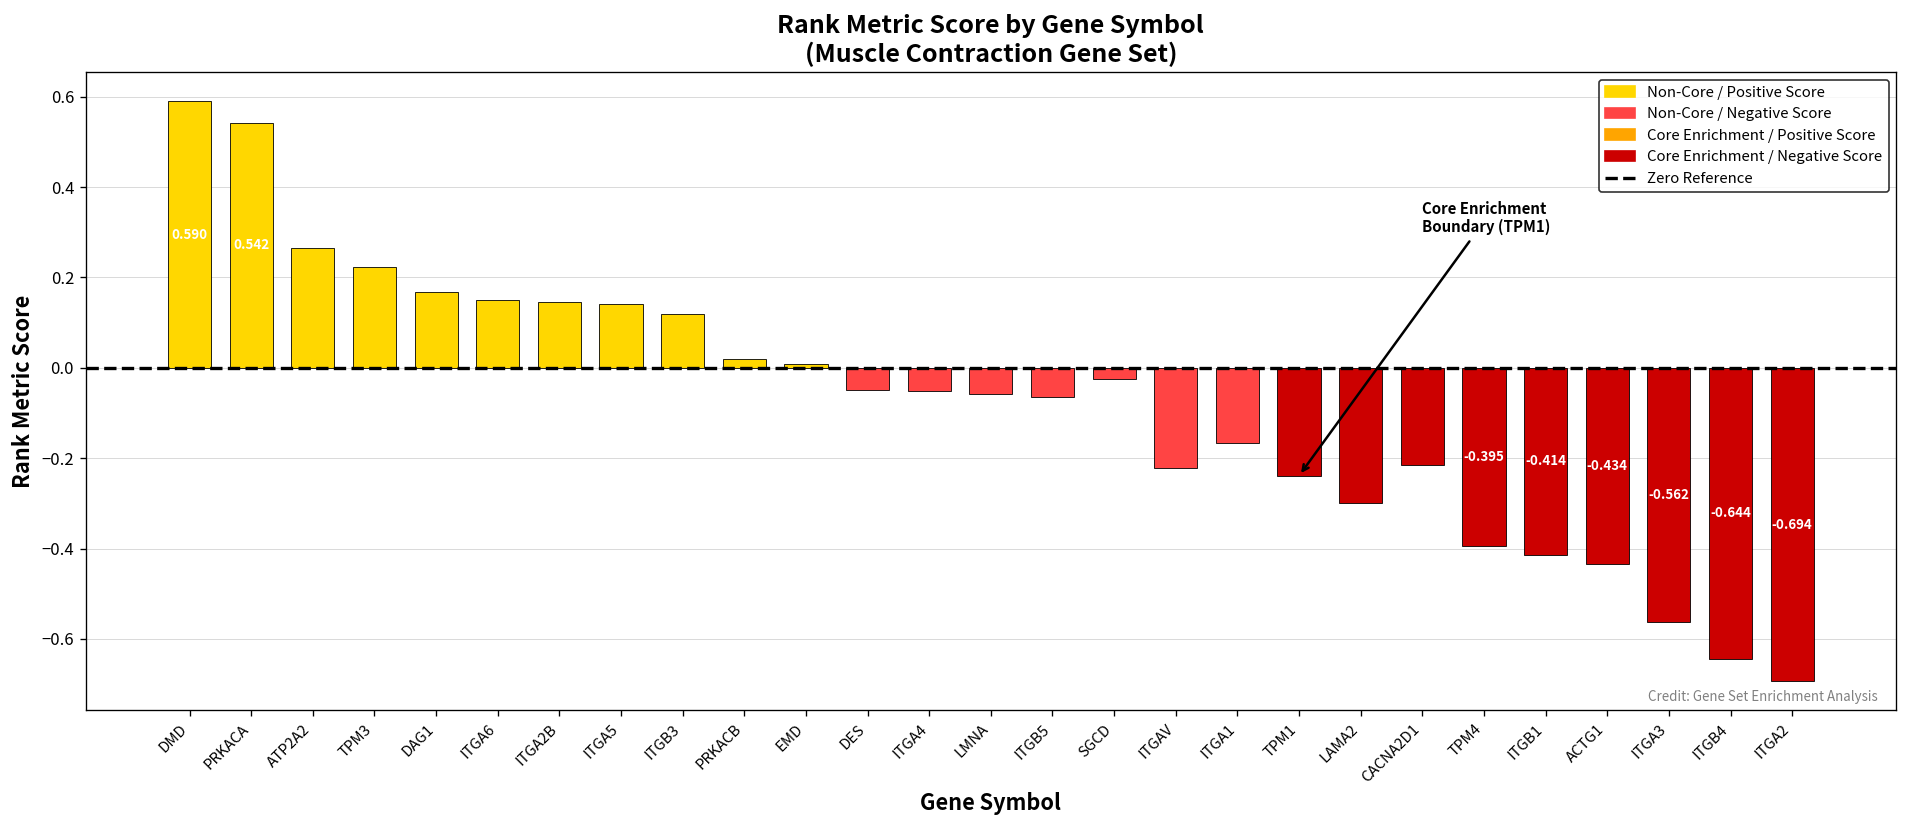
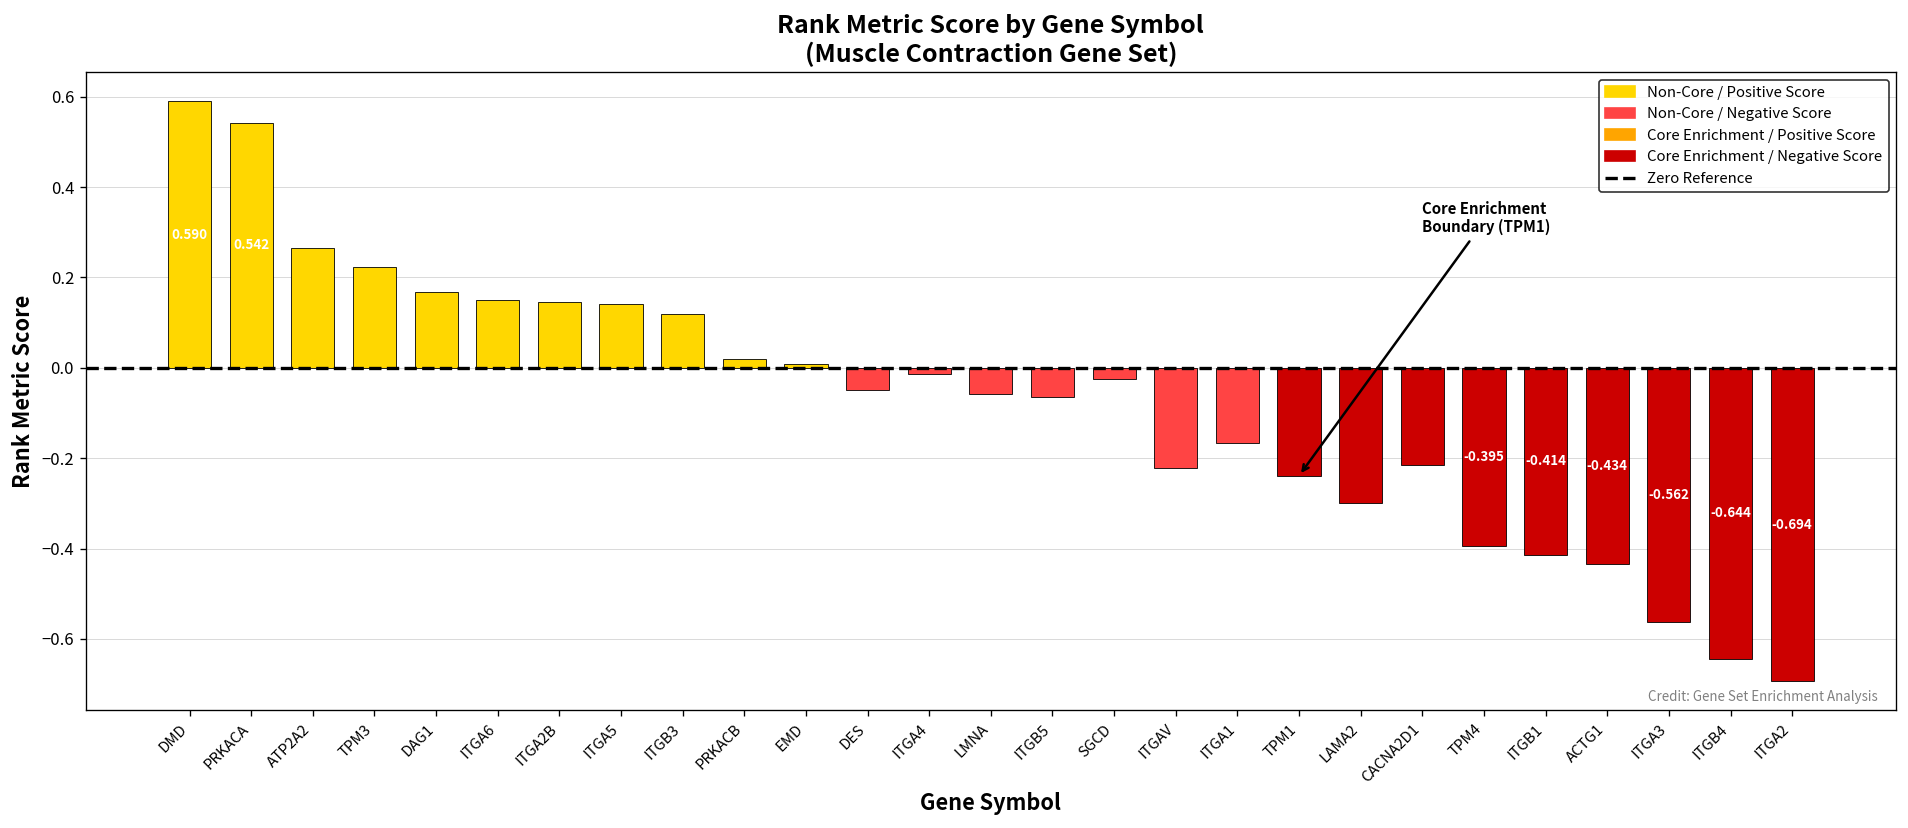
ITGA4: -0.05 -> -0.01
